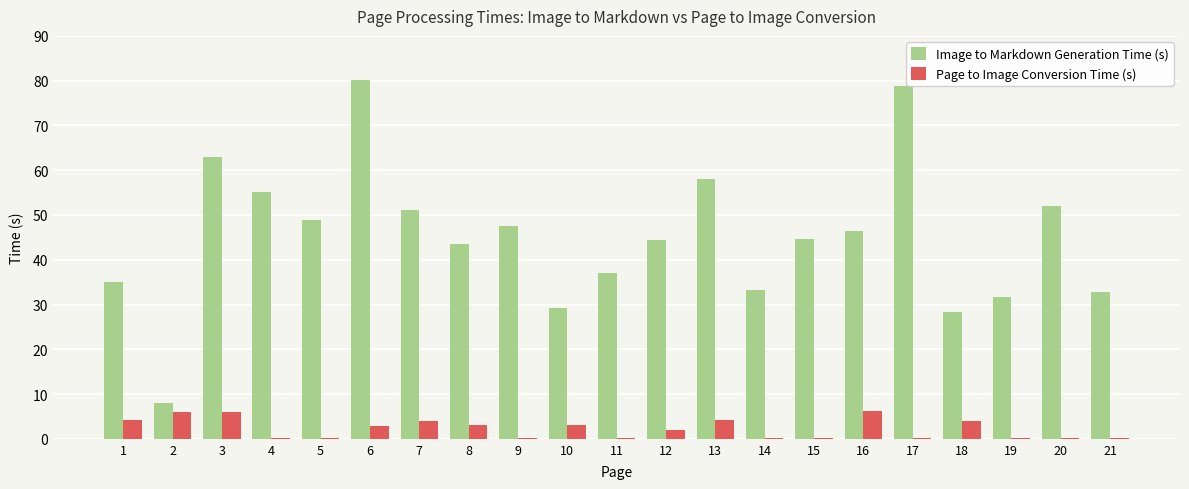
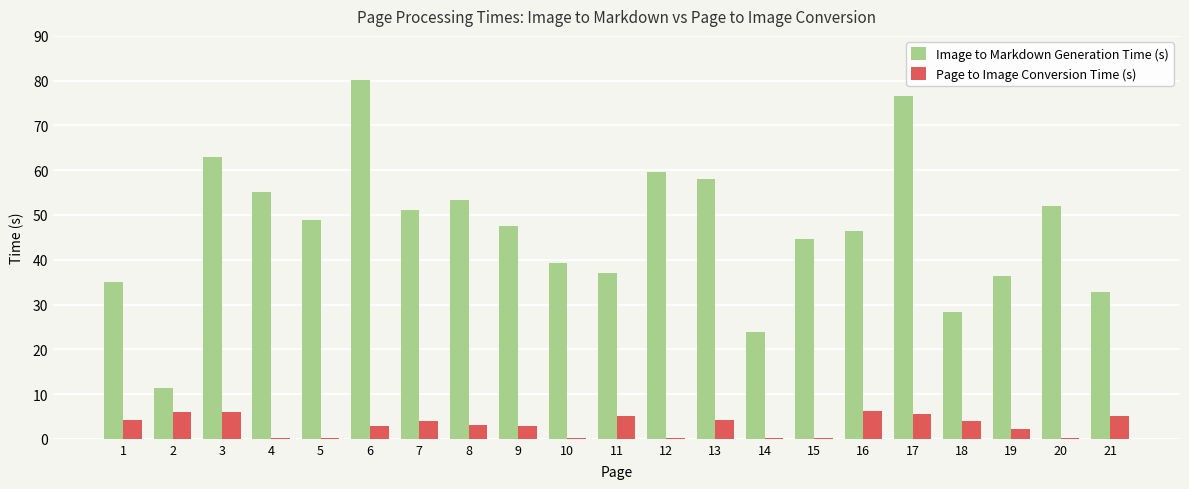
Image to Markdown Generation Time (s), 2: 8 -> 11
Image to Markdown Generation Time (s), 8: 44 -> 53
Page to Image Conversion Time (s), 9: 0 -> 3
Image to Markdown Generation Time (s), 10: 29 -> 39
Page to Image Conversion Time (s), 10: 3 -> 0
Page to Image Conversion Time (s), 11: 0 -> 5
Image to Markdown Generation Time (s), 12: 44 -> 60
Page to Image Conversion Time (s), 12: 2 -> 0
Image to Markdown Generation Time (s), 14: 33 -> 24
Image to Markdown Generation Time (s), 17: 79 -> 77
Page to Image Conversion Time (s), 17: 0 -> 5
Image to Markdown Generation Time (s), 19: 32 -> 36
Page to Image Conversion Time (s), 19: 0 -> 2
Page to Image Conversion Time (s), 21: 0 -> 5
